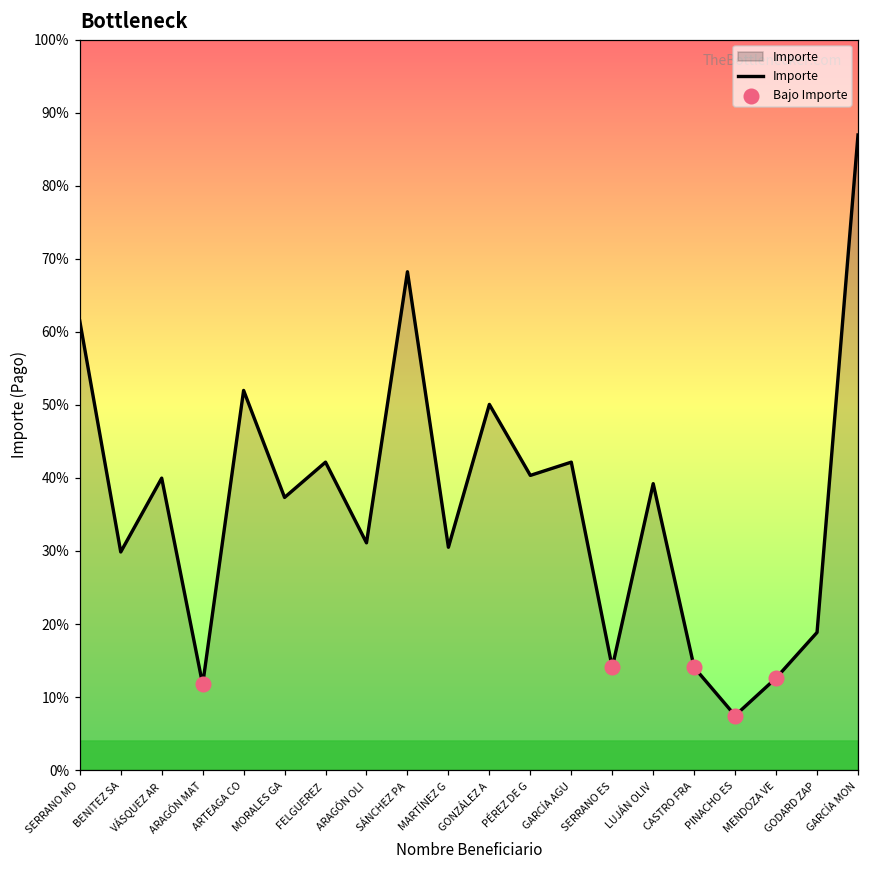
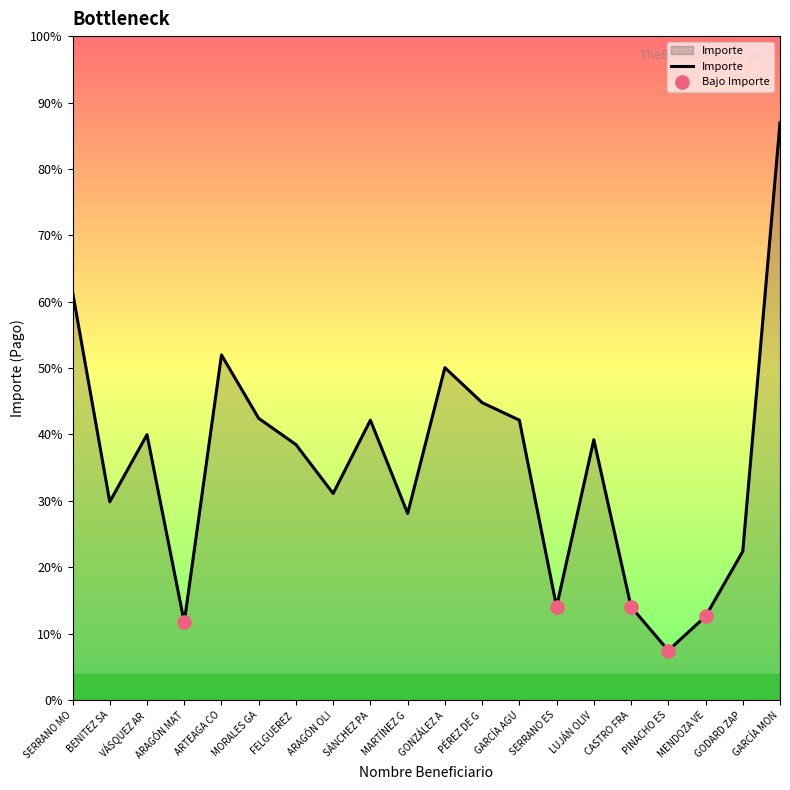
Importe, MORALES GA: 37% -> 42%
Importe, FELGUEREZ: 42% -> 38%
Importe, SÁNCHEZ PA: 68% -> 42%
Importe, MARTÍNEZ G: 31% -> 28%
Importe, PÉREZ DE G: 40% -> 45%
Importe, GODARD ZAP: 19% -> 22%
